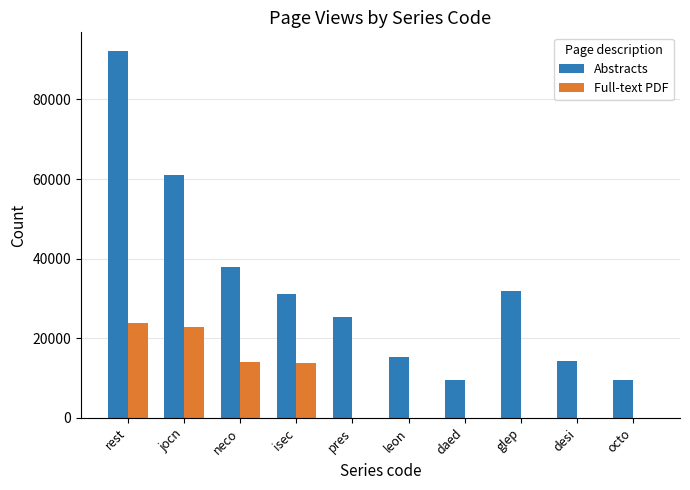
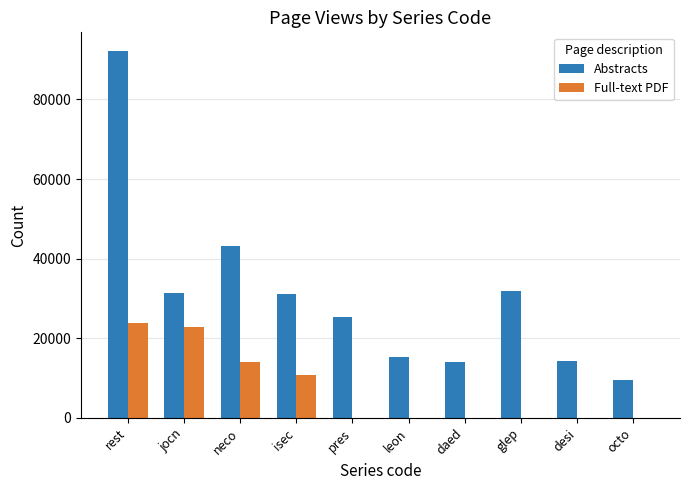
Abstracts, jocn: 61000 -> 31000
Abstracts, neco: 38000 -> 43000
Full-text PDF, isec: 14000 -> 11000
Abstracts, daed: 9000 -> 14000
